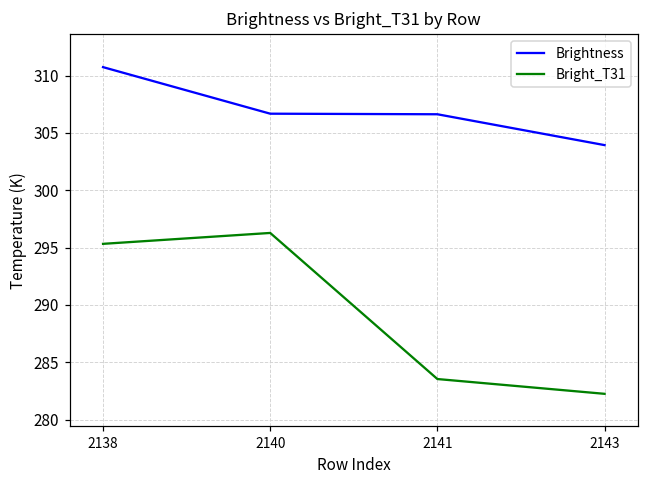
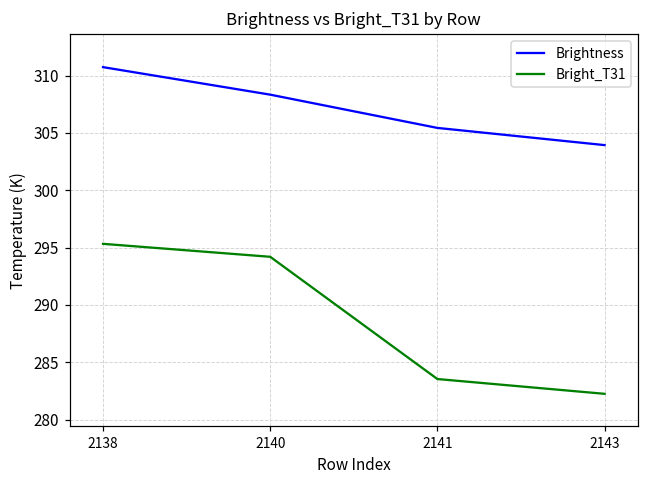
Brightness, 2140: 306.7 -> 308.3
Bright_T31, 2140: 296.3 -> 294.2
Brightness, 2141: 306.6 -> 305.4
